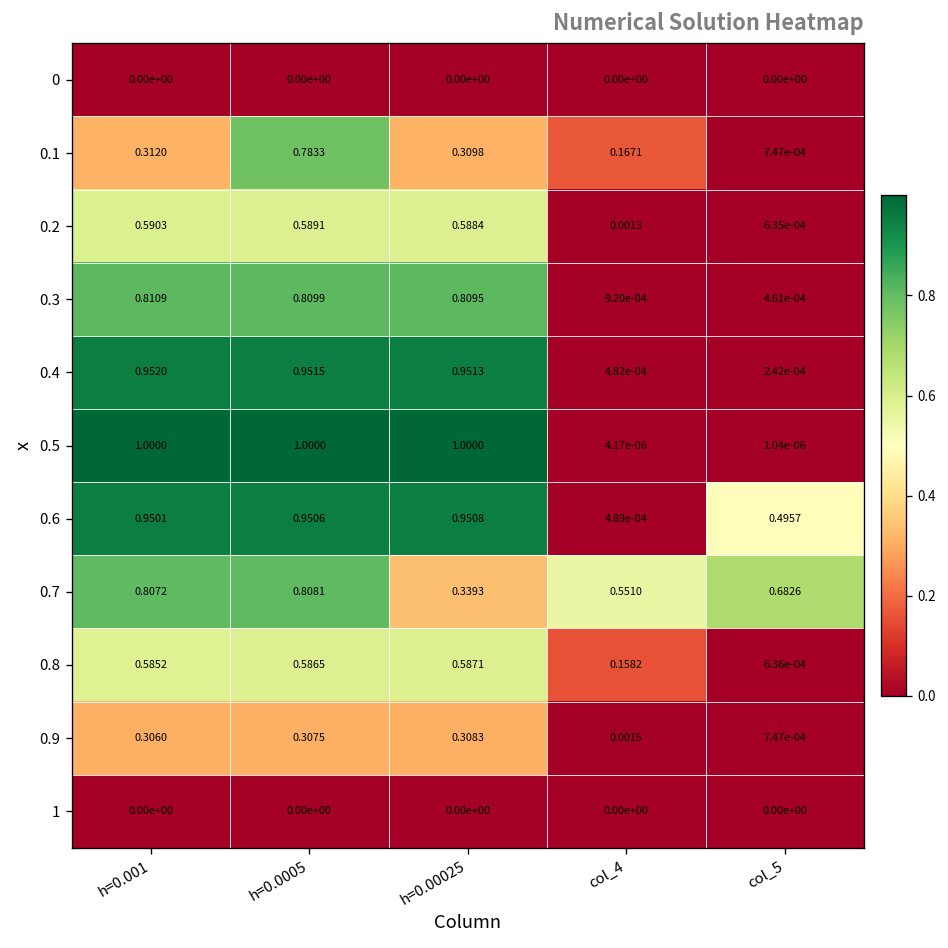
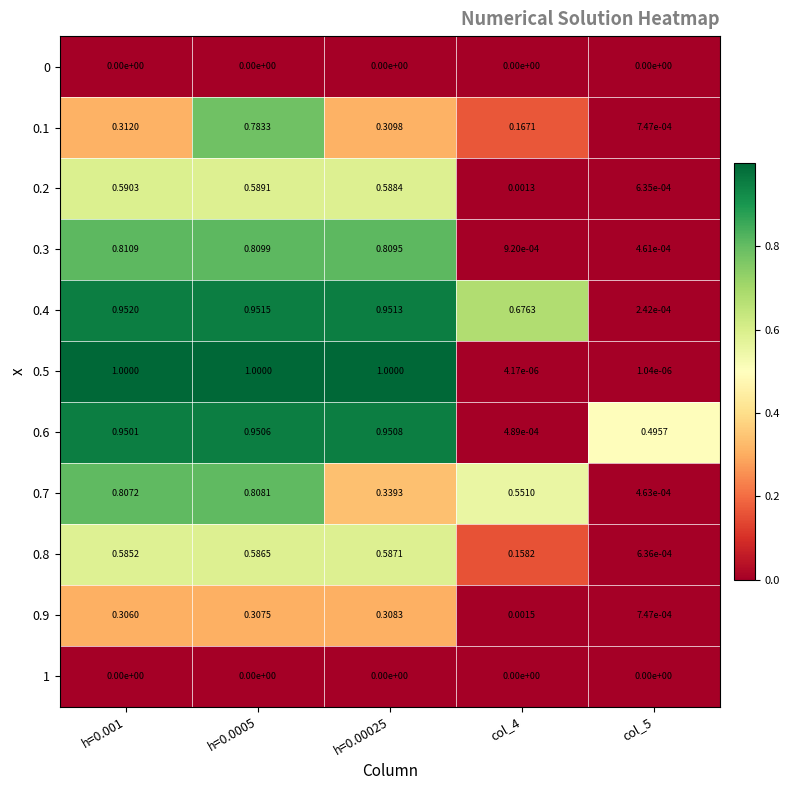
0.4, col_4: 4.82e-04 -> 0.6763
0.7, col_5: 0.6826 -> 4.63e-04
